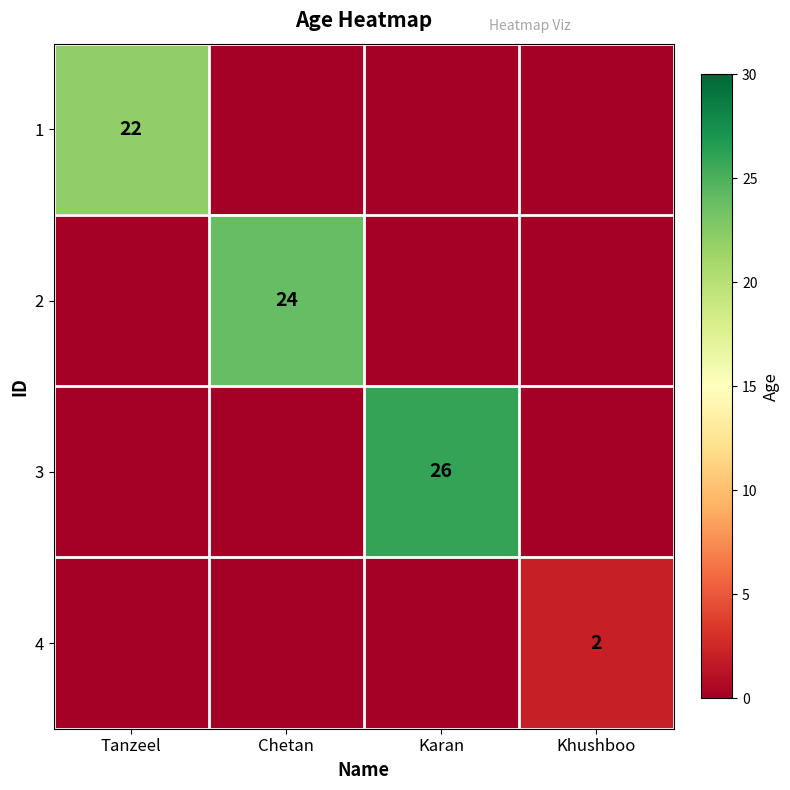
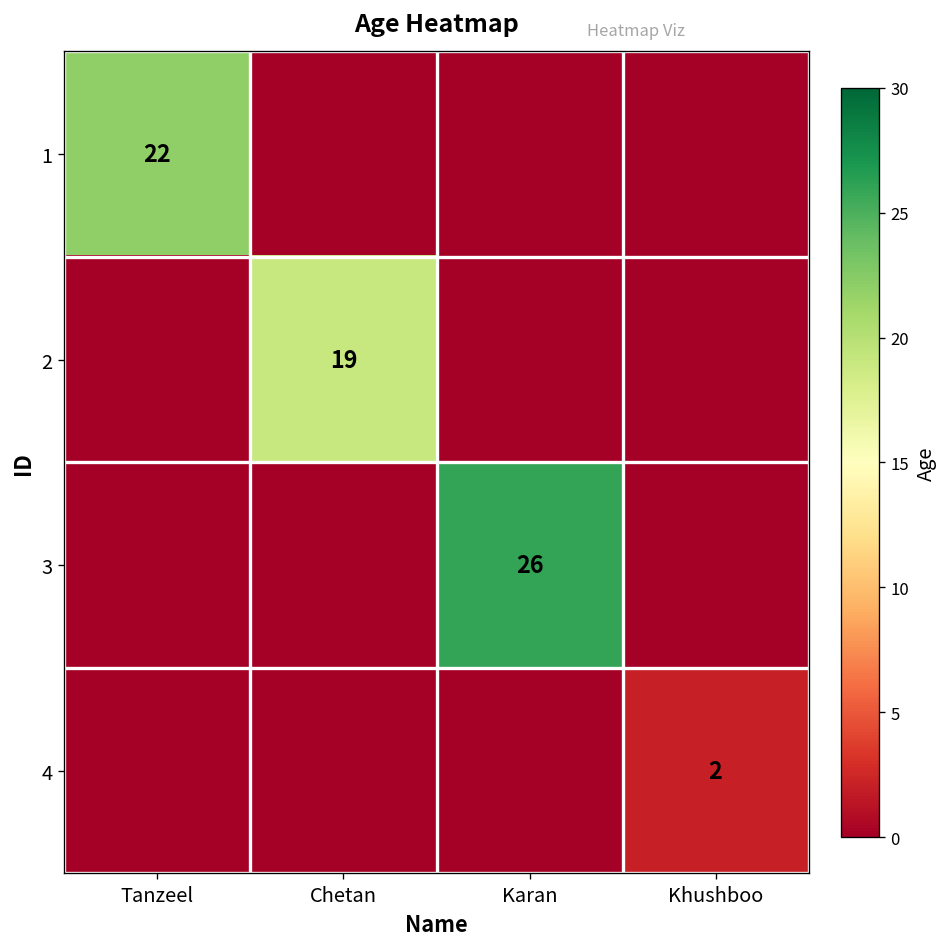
2, Chetan: 24 -> 19
